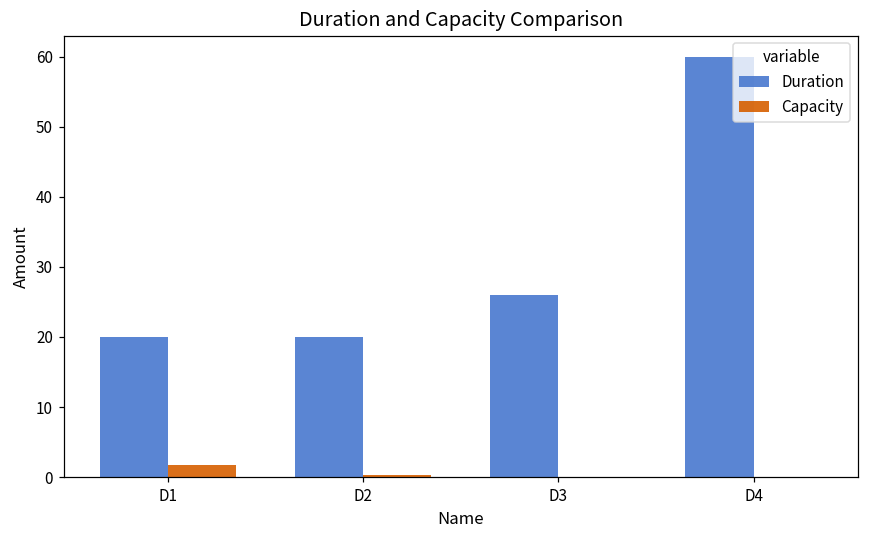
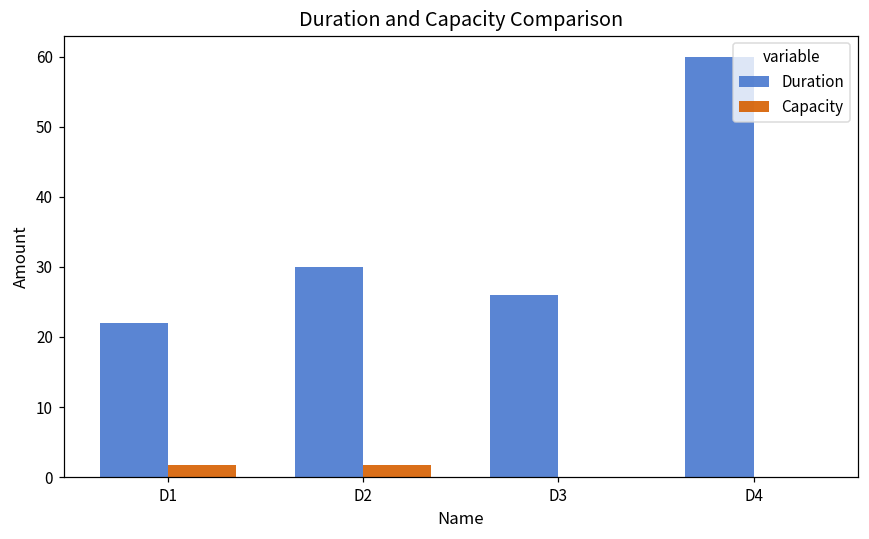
Duration, D1: 20 -> 22
Duration, D2: 20 -> 30
Capacity, D2: 0 -> 2
